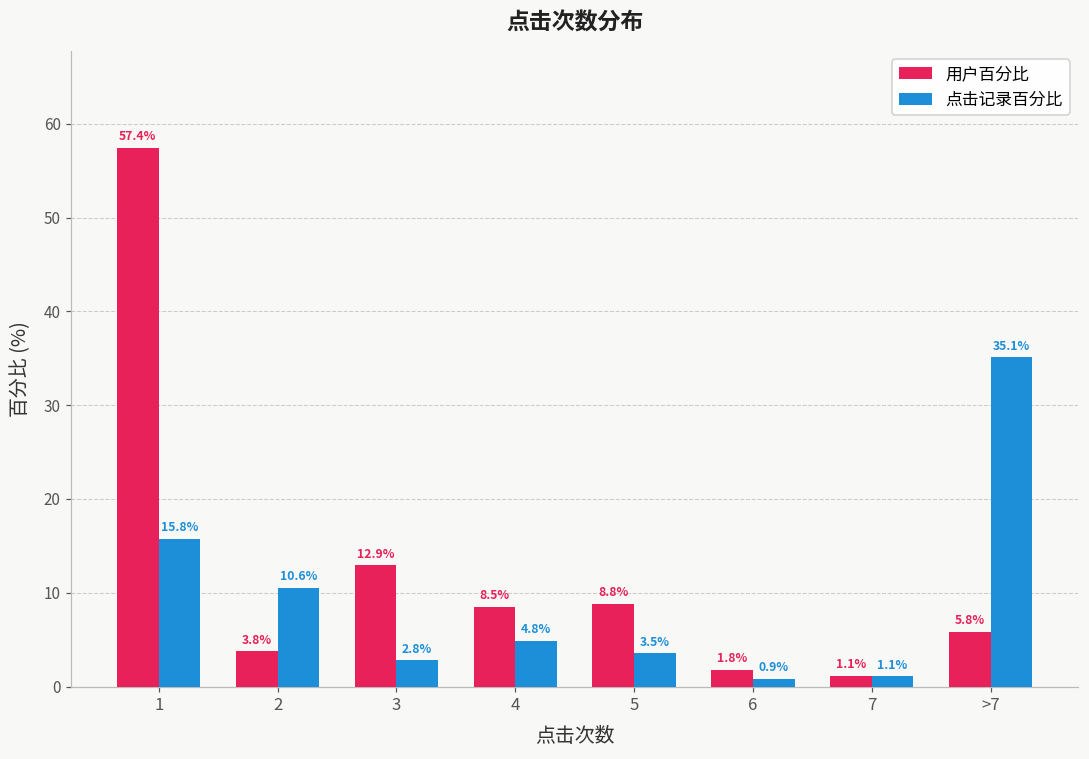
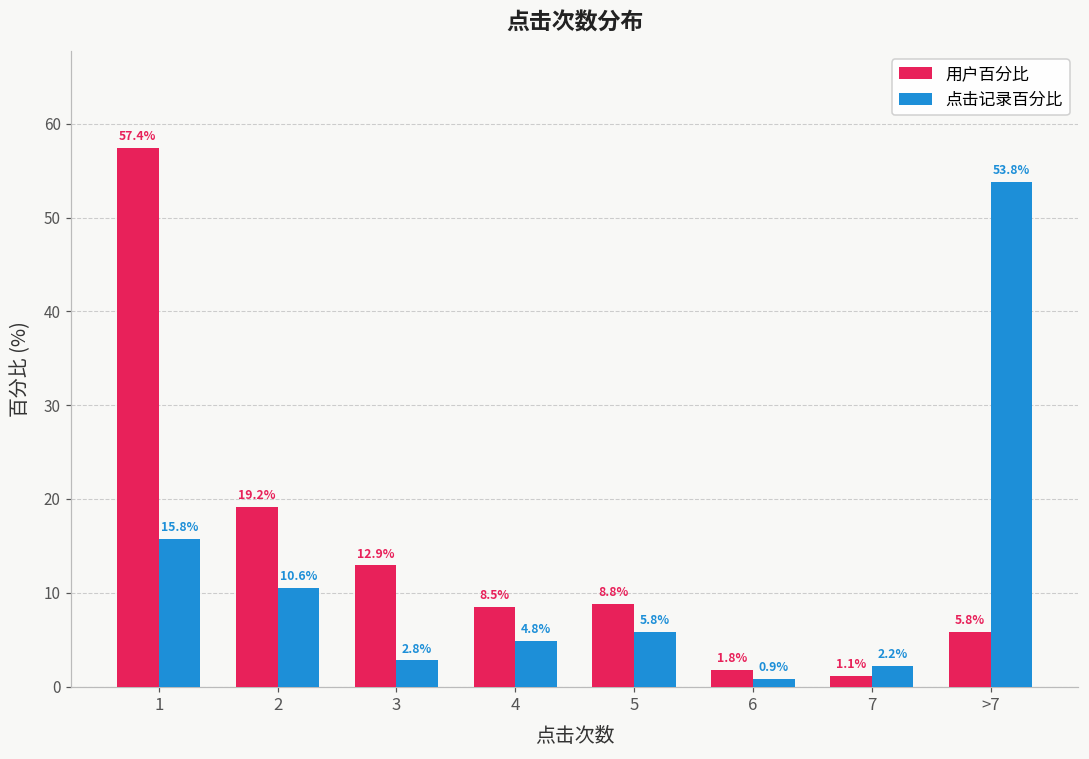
用户百分比, 2: 3.8% -> 19.2%
点击记录百分比, 5: 3.5% -> 5.8%
点击记录百分比, 7: 1.1% -> 2.2%
点击记录百分比, >7: 35.1% -> 53.8%
